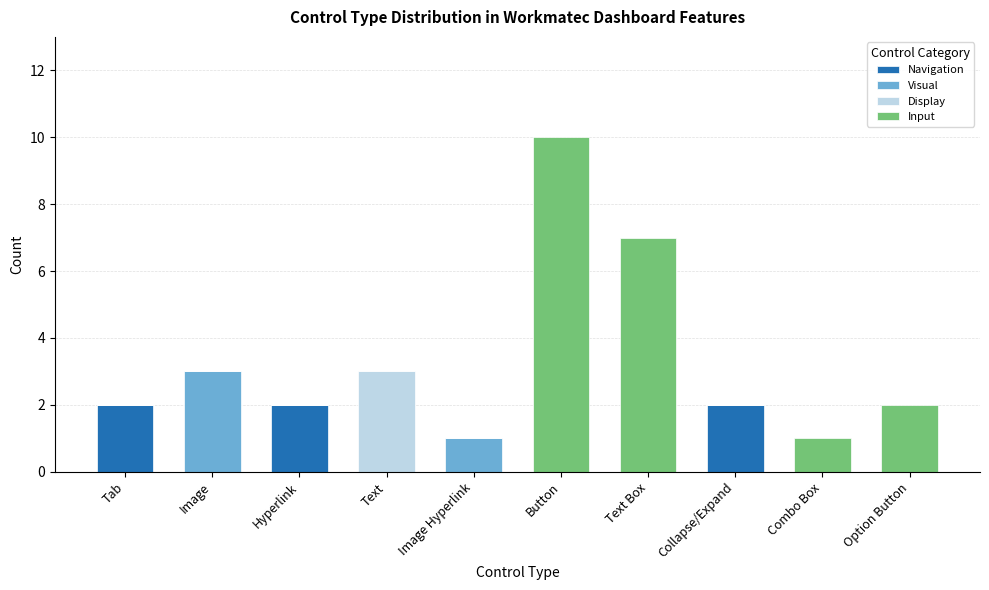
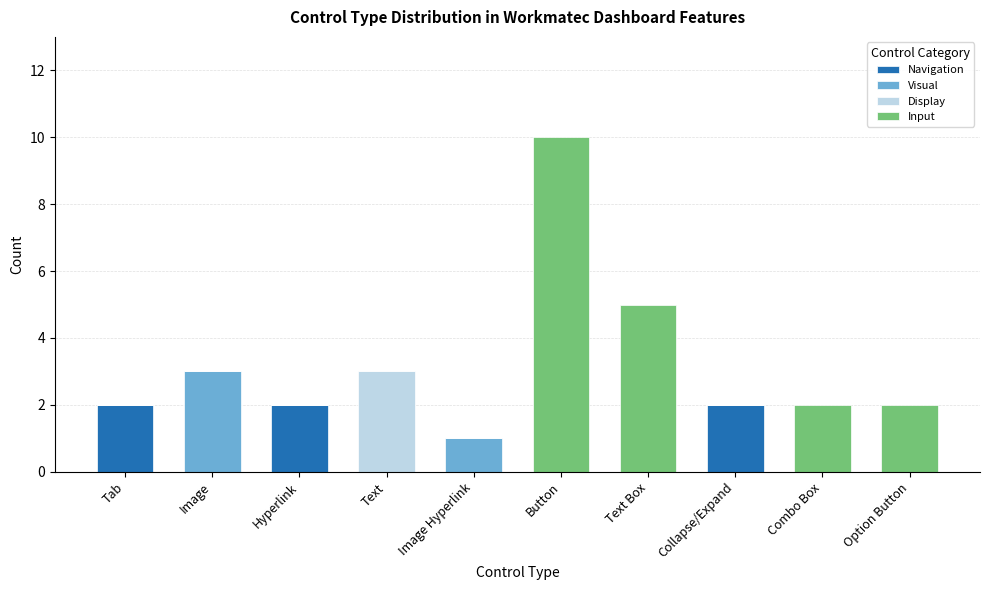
Input, Text Box: 7 -> 5
Input, Combo Box: 1 -> 2
